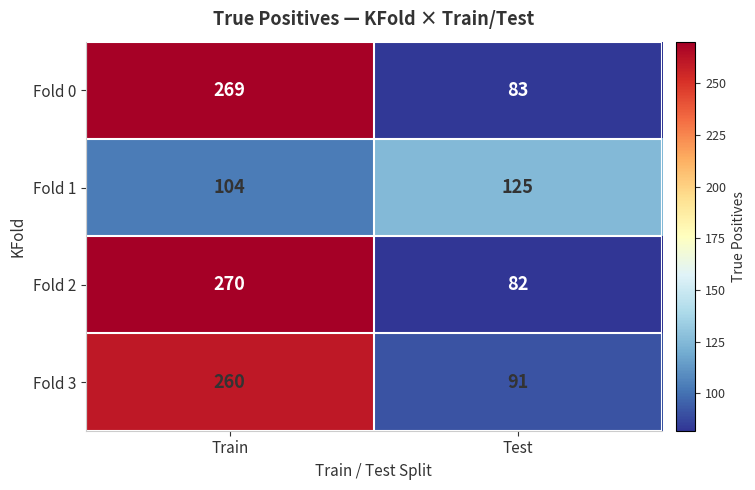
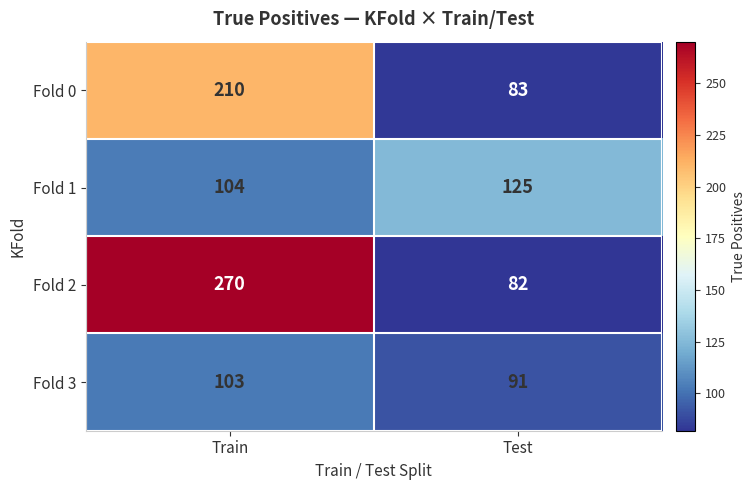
Fold 0, Train: 269 -> 210
Fold 3, Train: 260 -> 103
